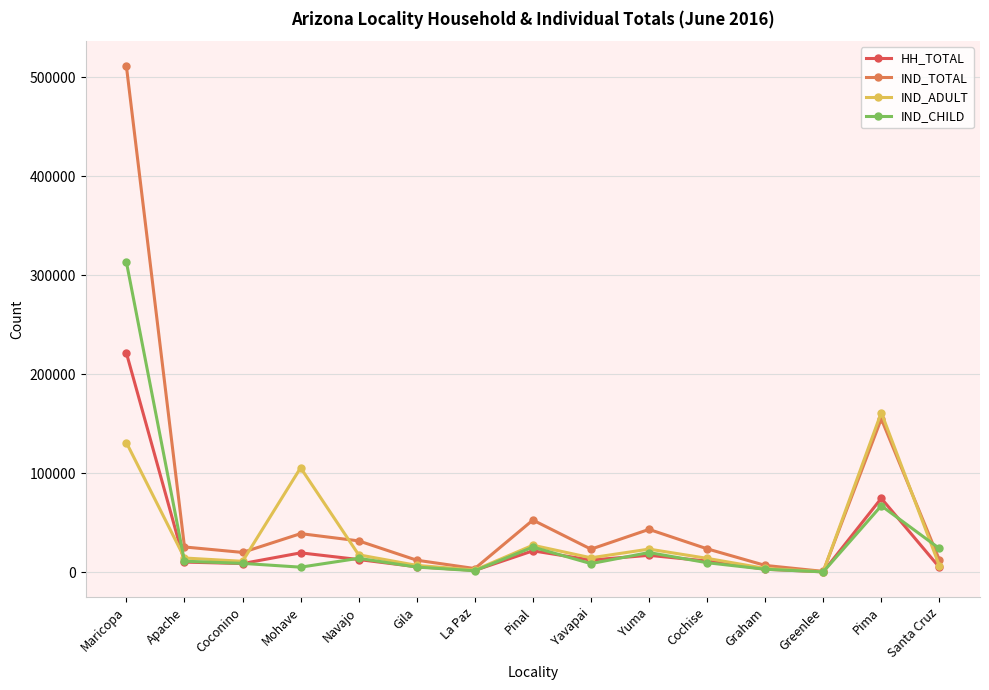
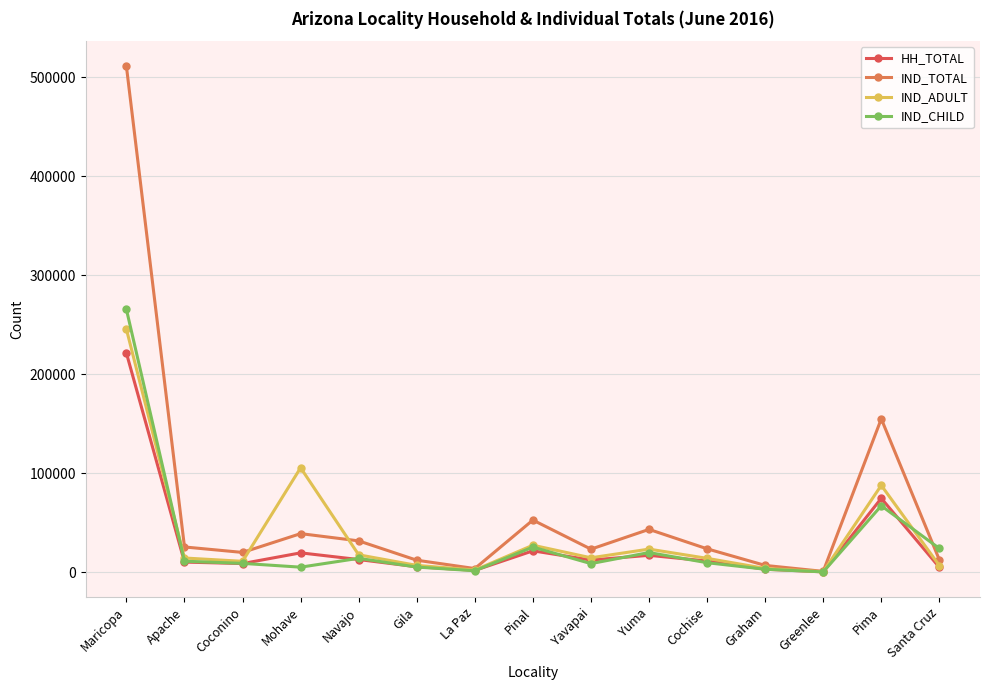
IND_ADULT, Maricopa: 130000 -> 250000
IND_CHILD, Maricopa: 310000 -> 270000
IND_ADULT, Pima: 160000 -> 90000
